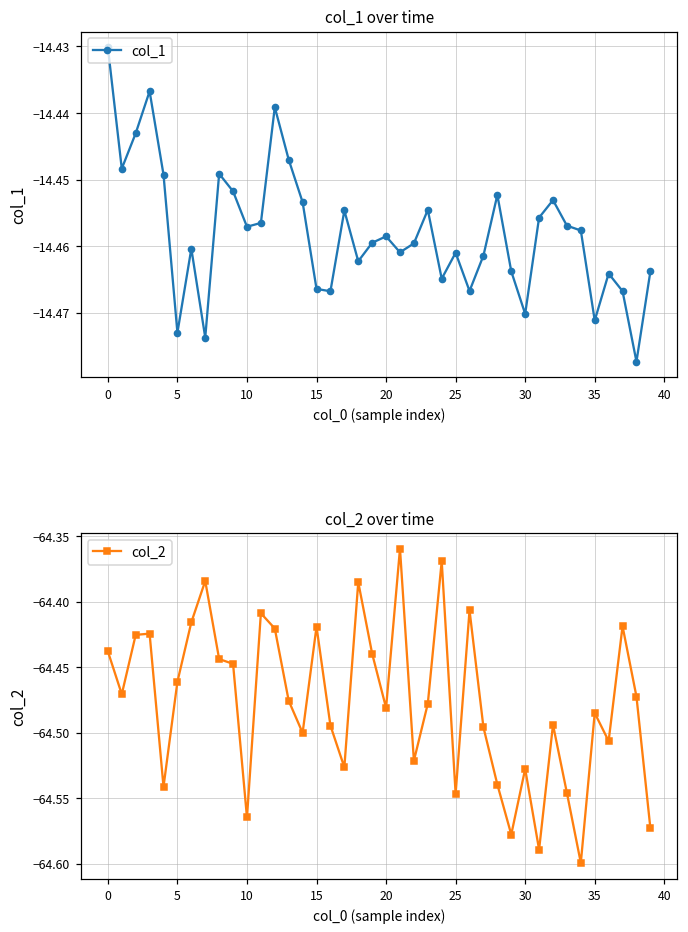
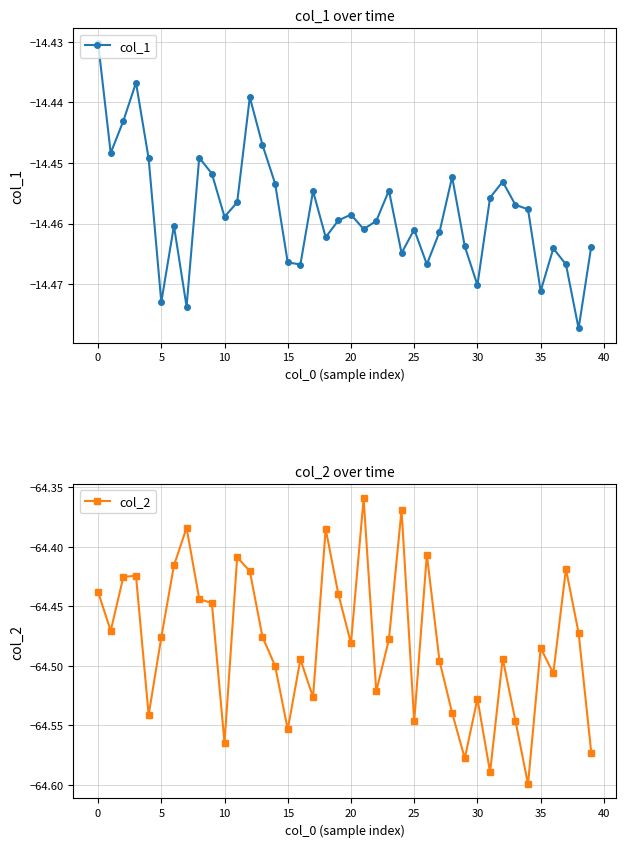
col_1 over time, 10: -14.457 -> -14.459
col_2 over time, 5: -64.461 -> -64.476
col_2 over time, 15: -64.419 -> -64.553
